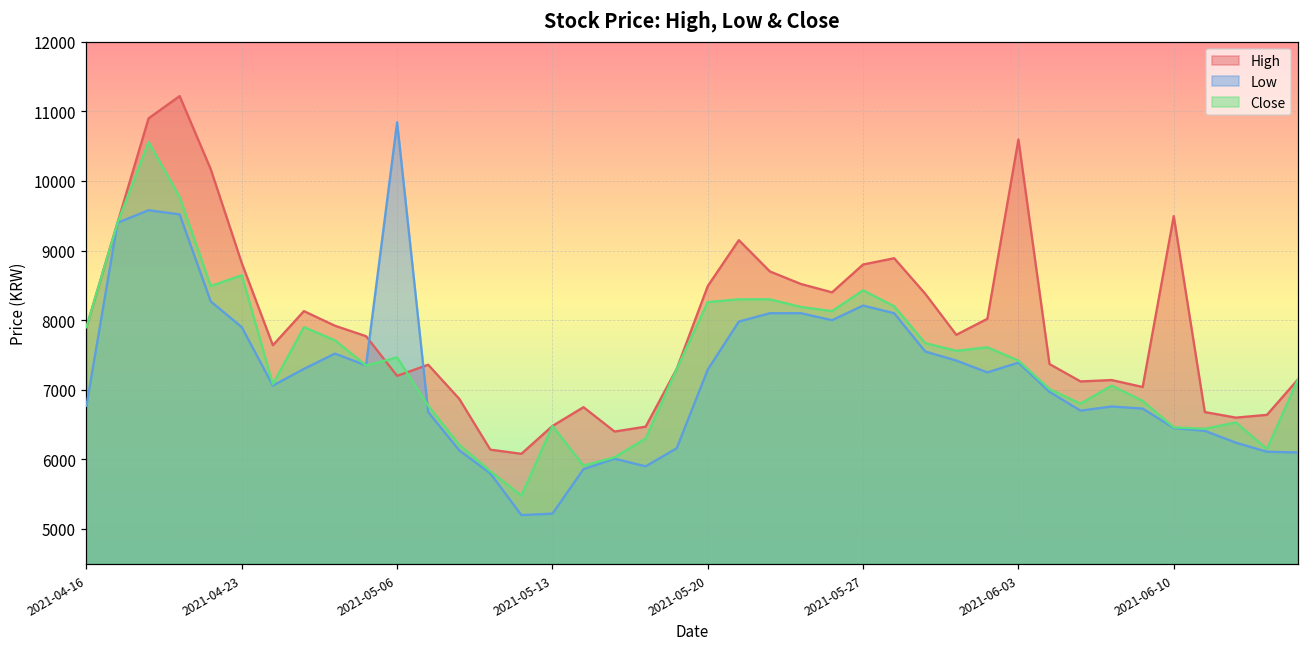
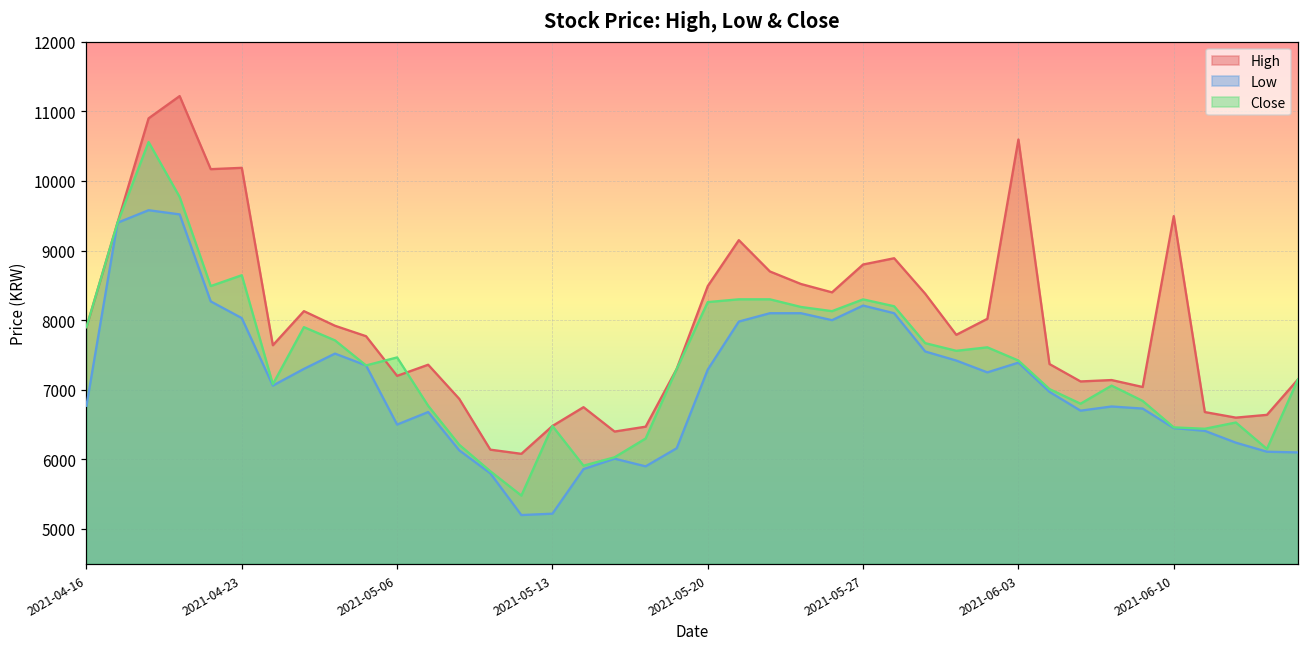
High, 2021-04-23: 8800 -> 10200
Low, 2021-04-23: 7900 -> 8000
Low, 2021-05-06: 10800 -> 6500
Close, 2021-05-27: 8400 -> 8300
